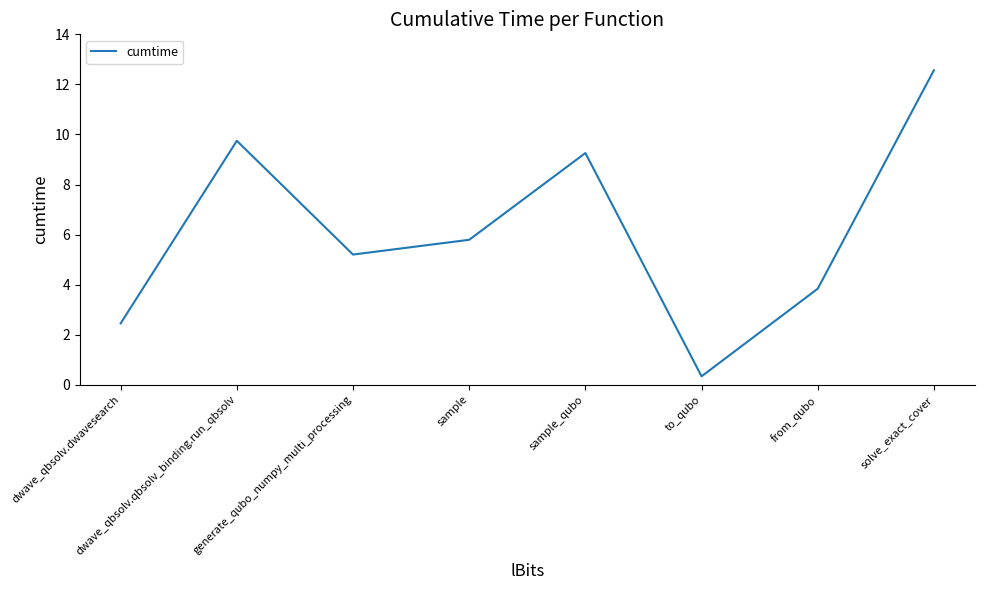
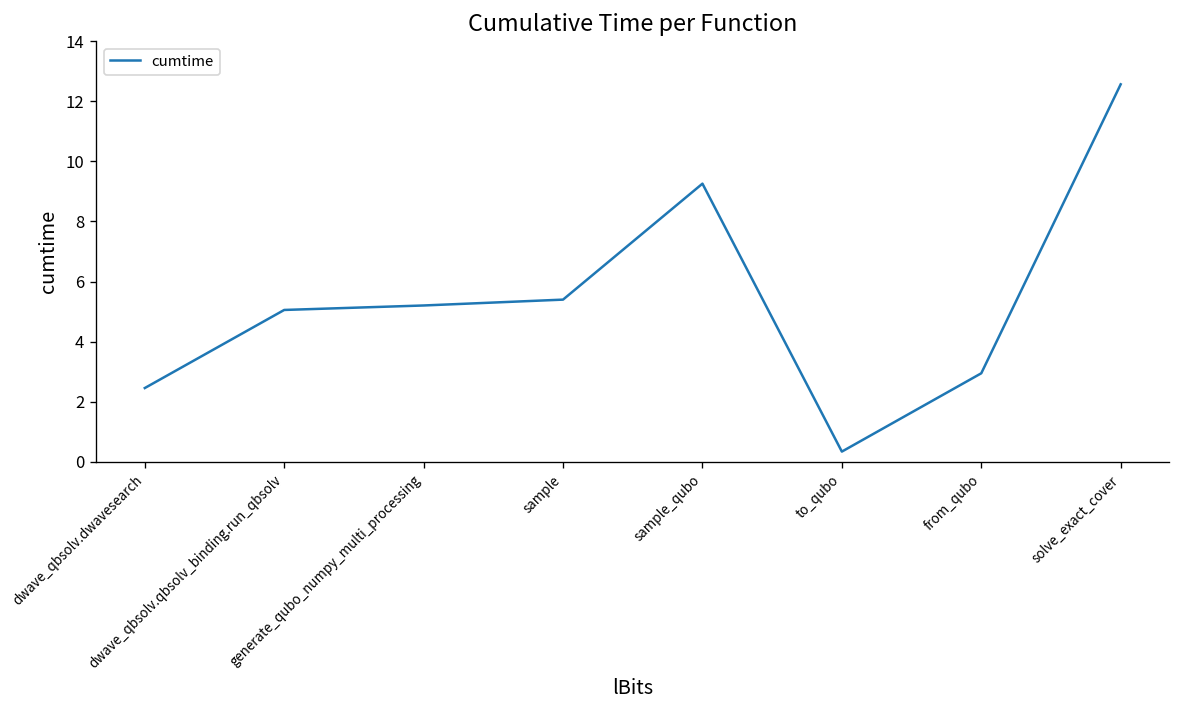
dwave_qbsolv.qbsolv_binding.run_qbsolv: 9.7 -> 5.1
sample: 5.8 -> 5.4
from_qubo: 3.8 -> 2.9
